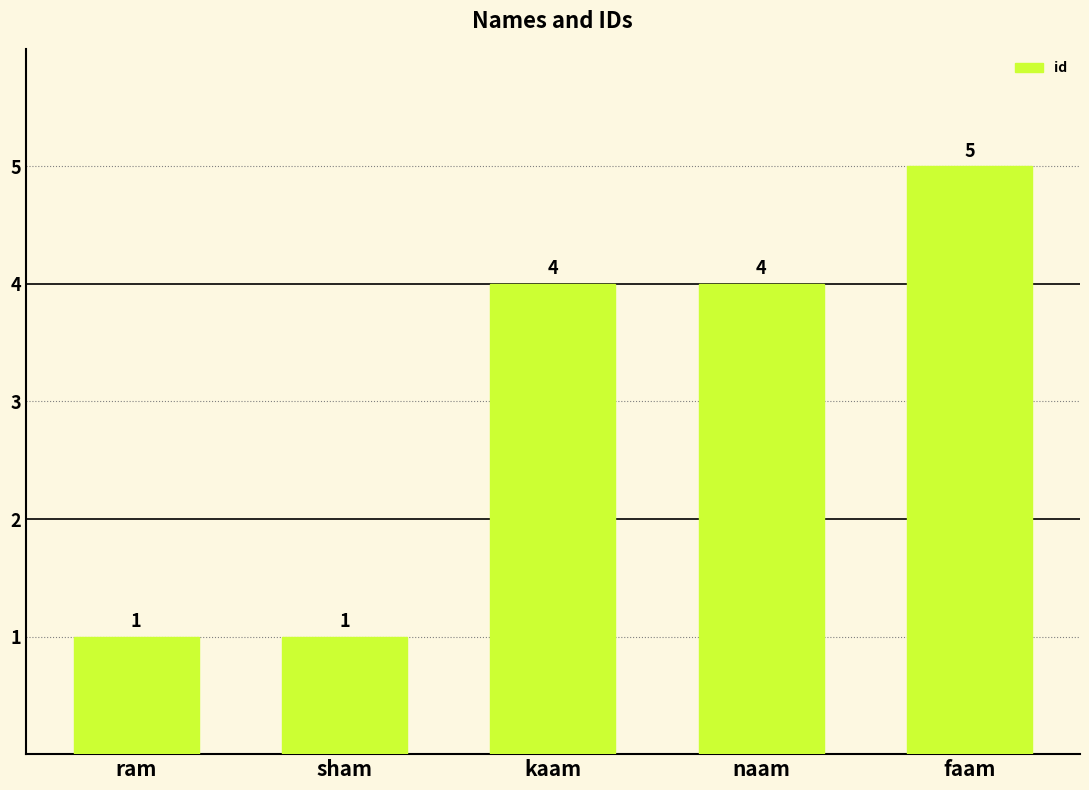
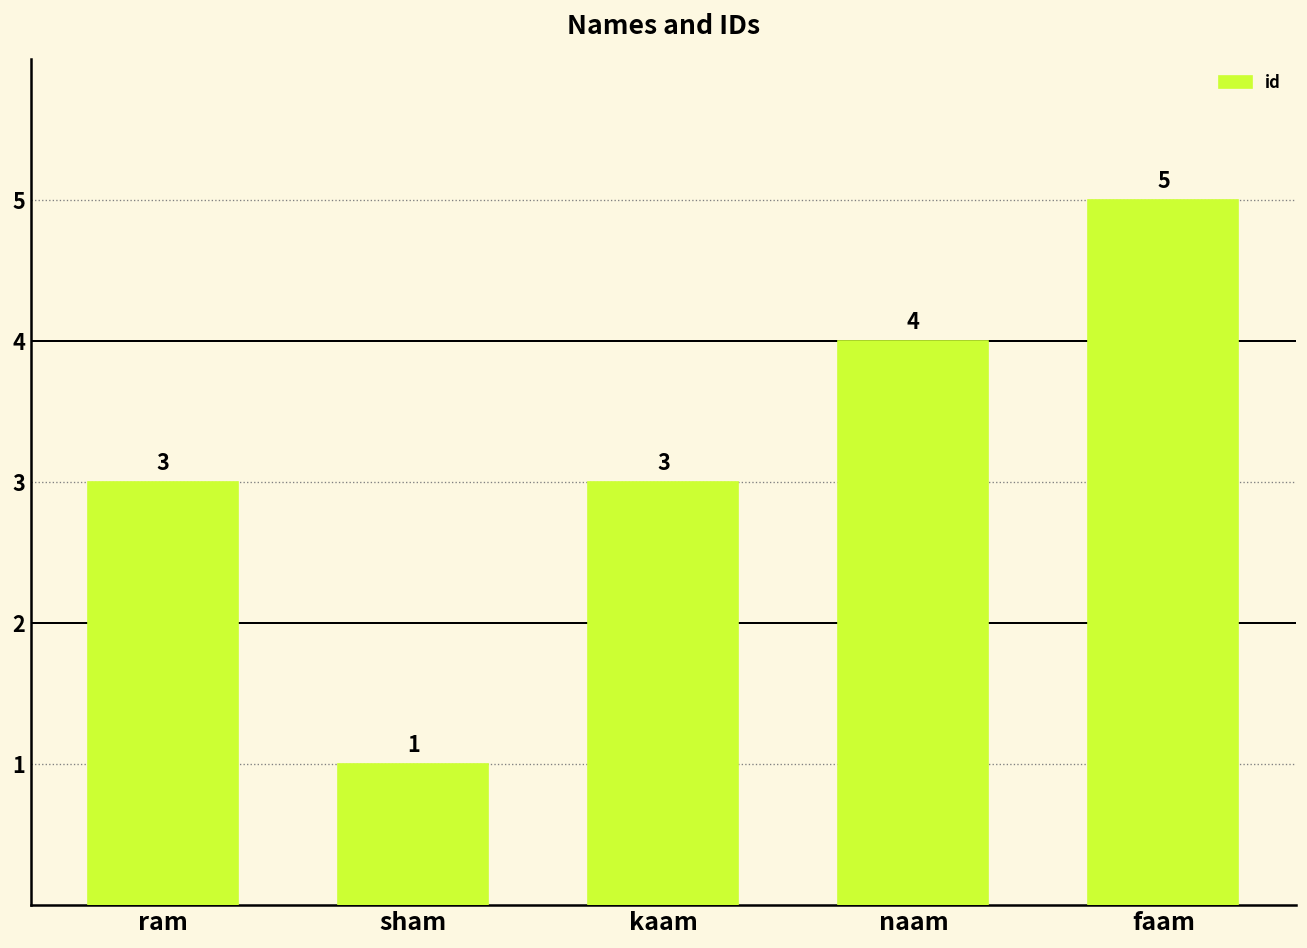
ram: 1 -> 3
kaam: 4 -> 3
